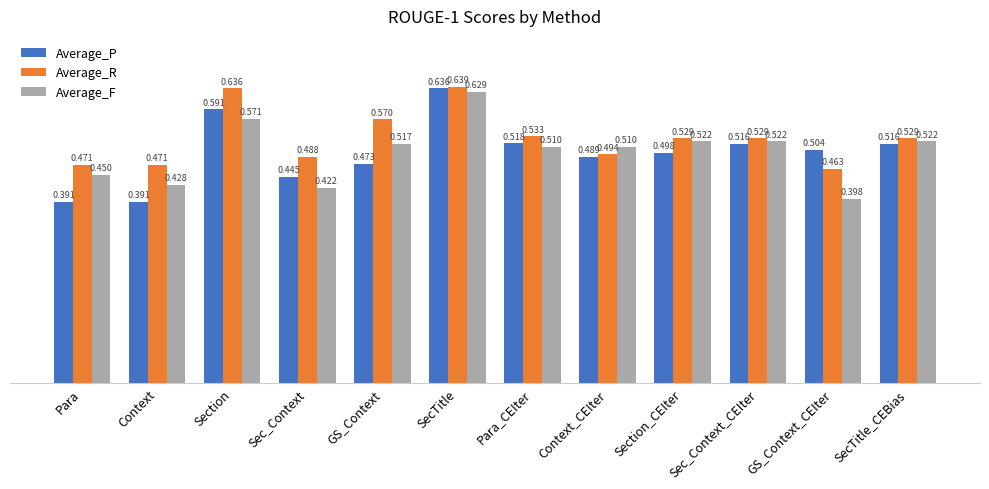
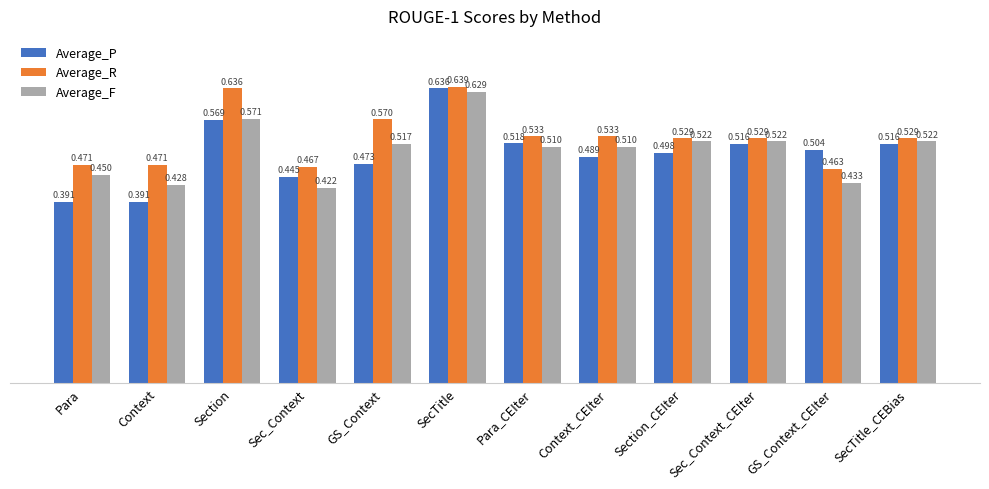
Average_P, Section: 0.591 -> 0.569
Average_R, Sec_Context: 0.488 -> 0.467
Average_R, Context_CEIter: 0.494 -> 0.533
Average_F, GS_Context_CEIter: 0.398 -> 0.433
